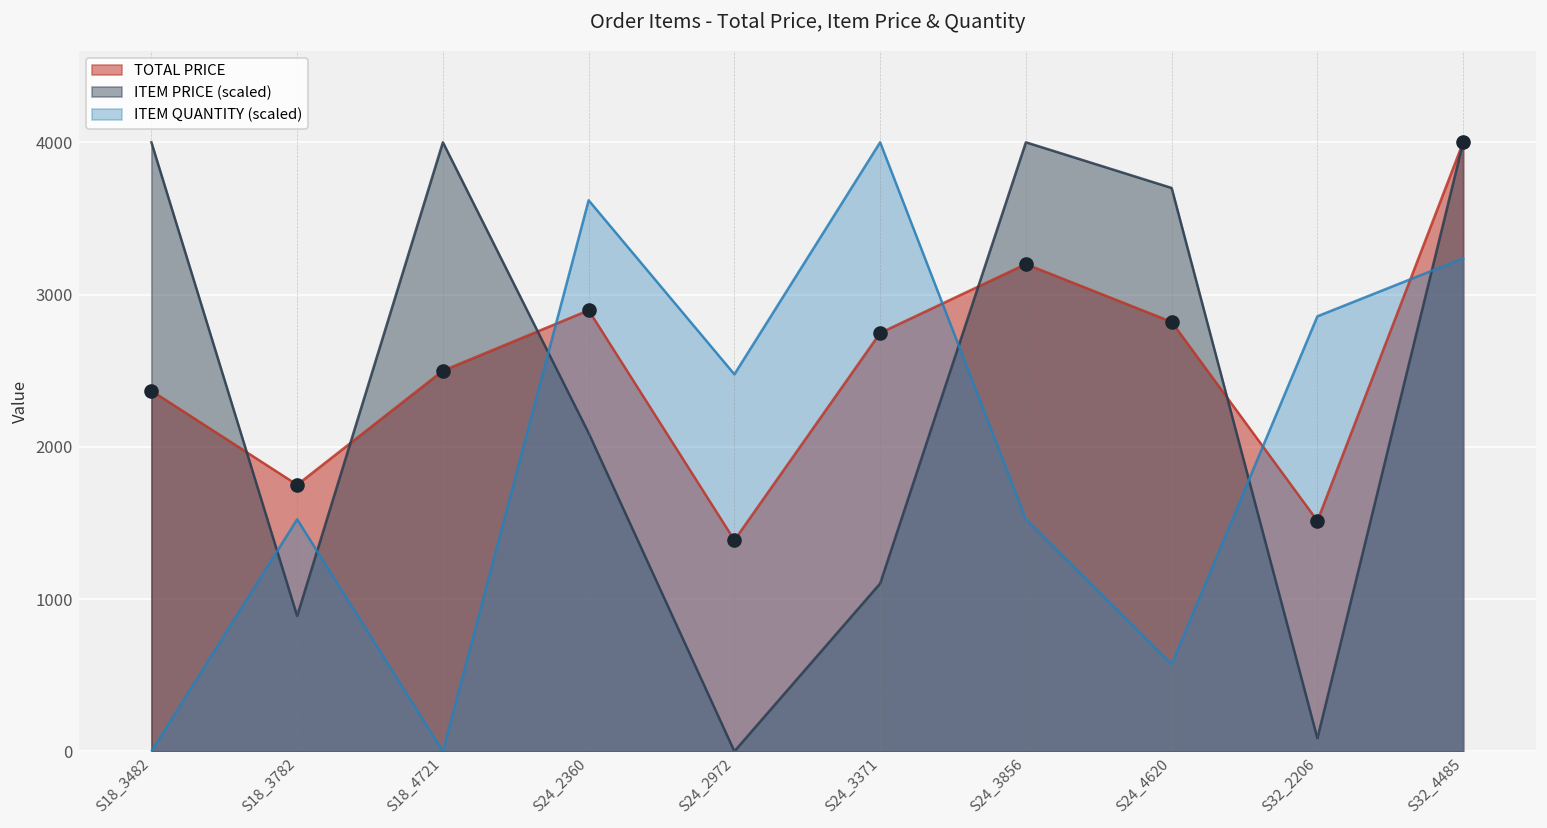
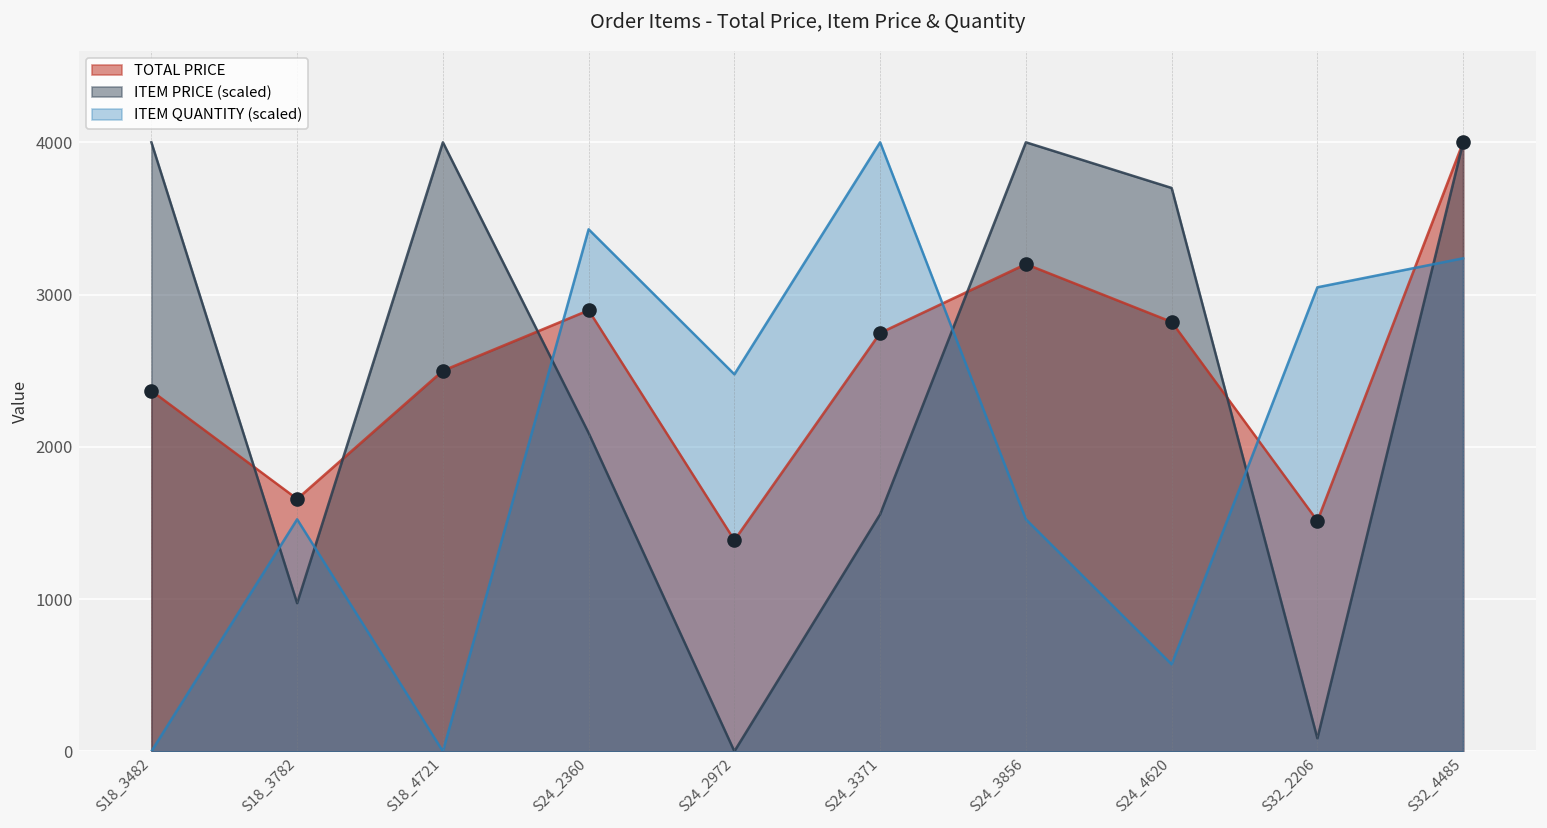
TOTAL PRICE, S18_3782: 1750 -> 1660
ITEM PRICE (scaled), S18_3782: 890 -> 970
ITEM QUANTITY (scaled), S24_2360: 3620 -> 3430
ITEM PRICE (scaled), S24_3371: 1100 -> 1560
ITEM QUANTITY (scaled), S32_2206: 2860 -> 3050
